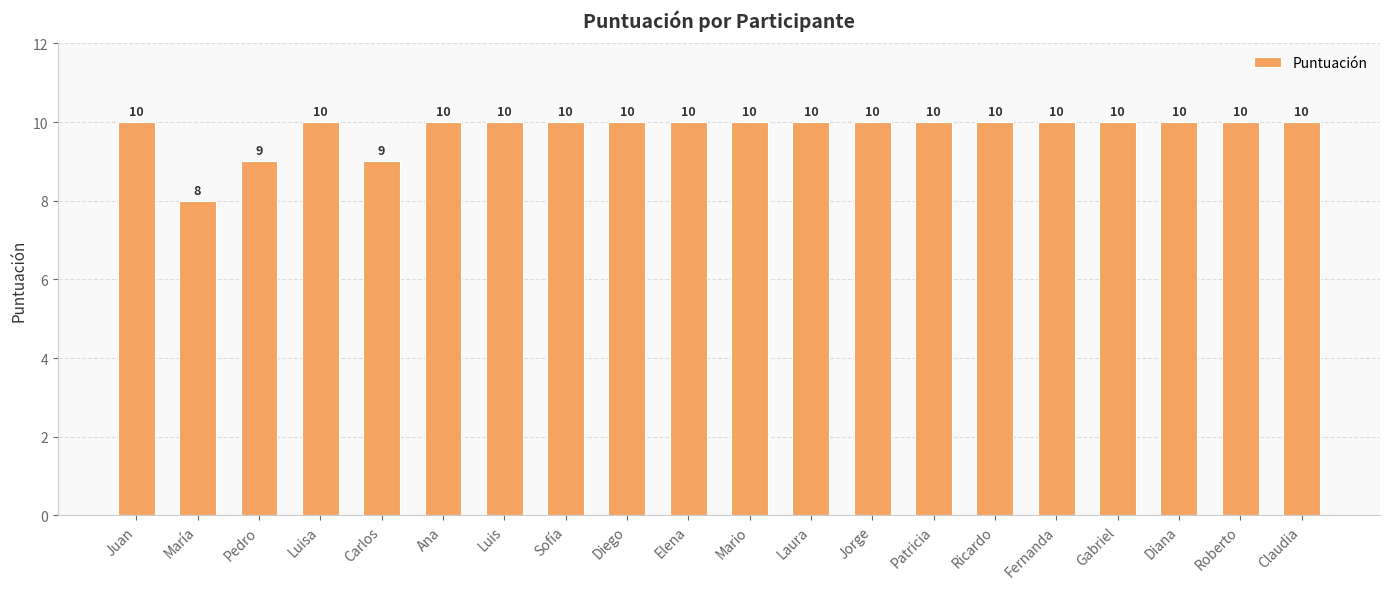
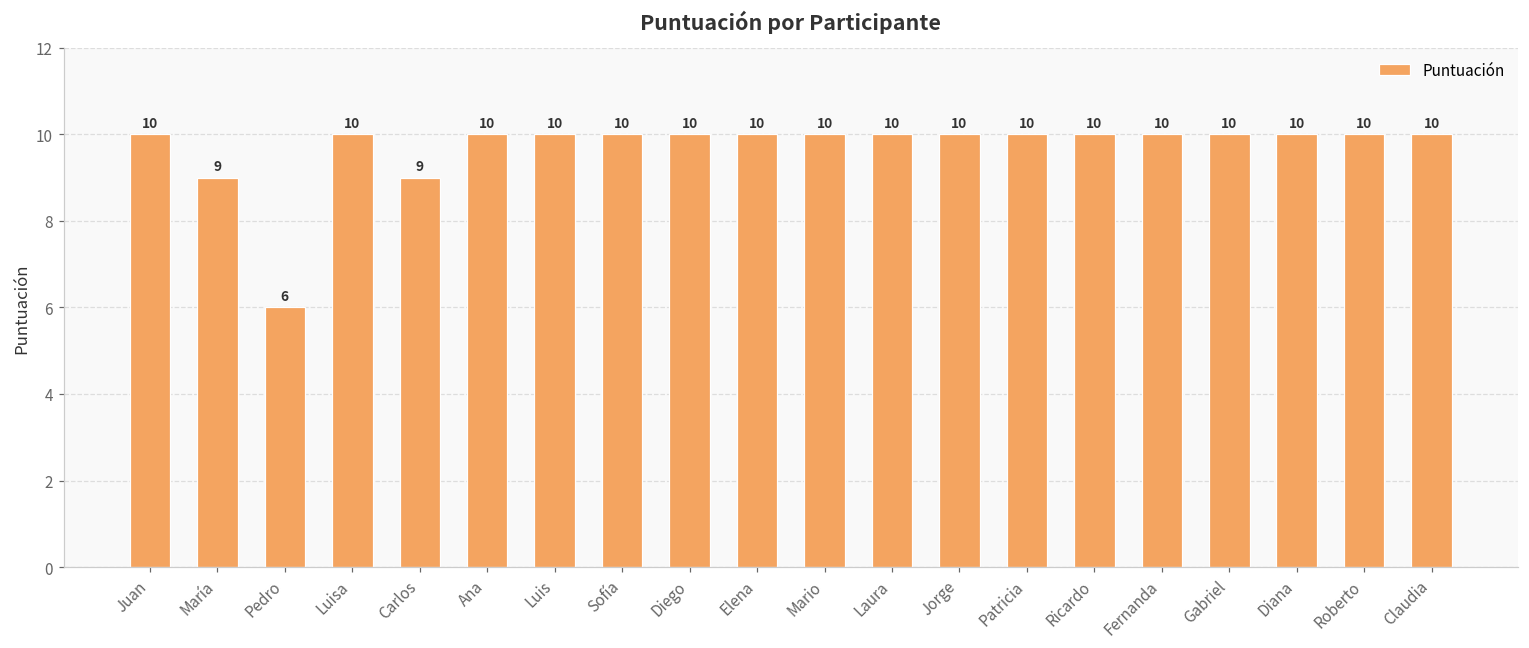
María: 8 -> 9
Pedro: 9 -> 6
